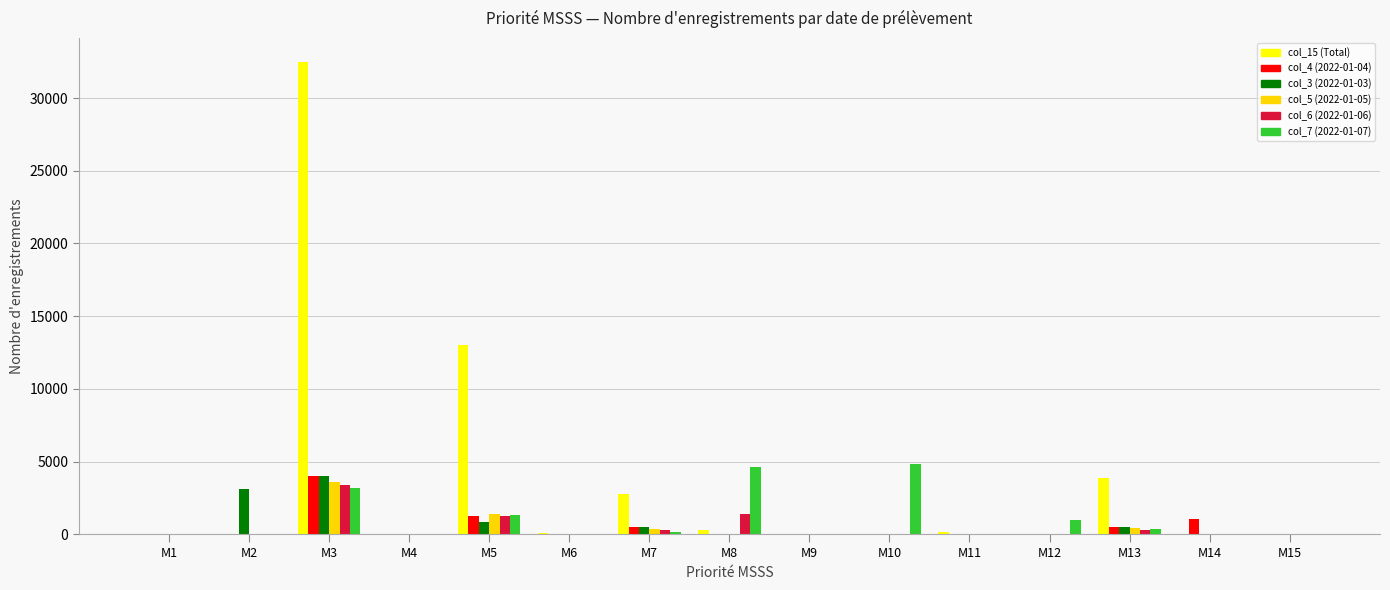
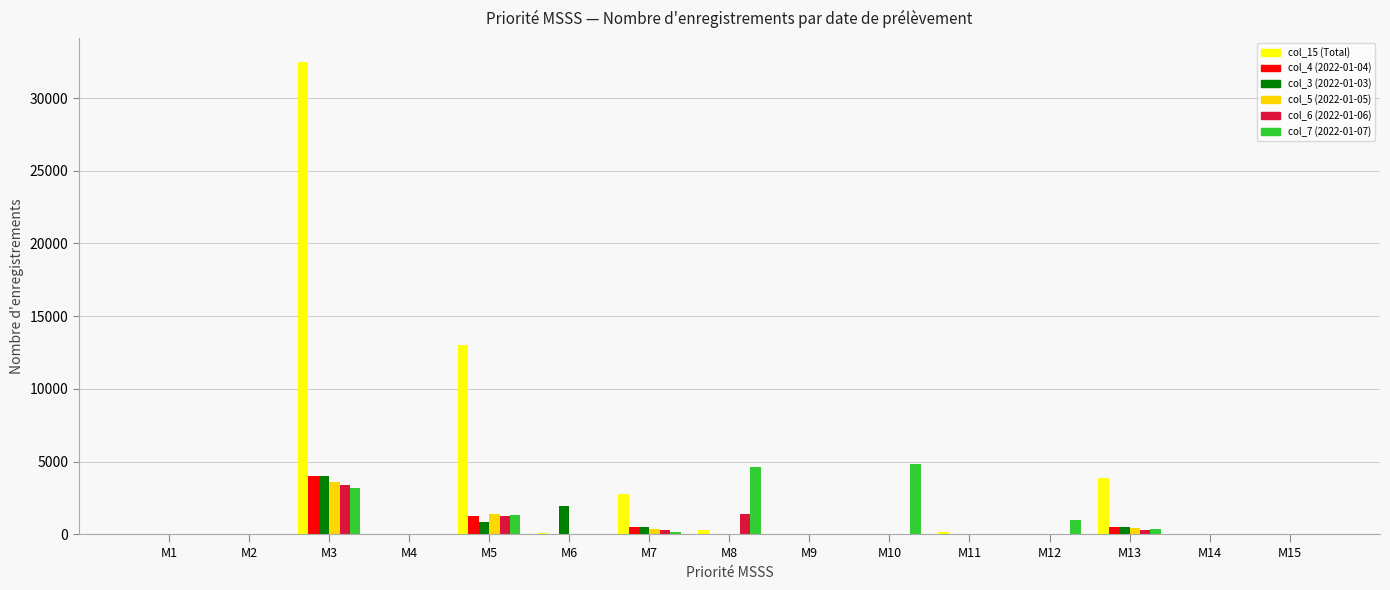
col_3 (2022-01-03), M2: 3100 -> 0
col_3 (2022-01-03), M6: 0 -> 1900
col_4 (2022-01-04), M14: 1000 -> 0
